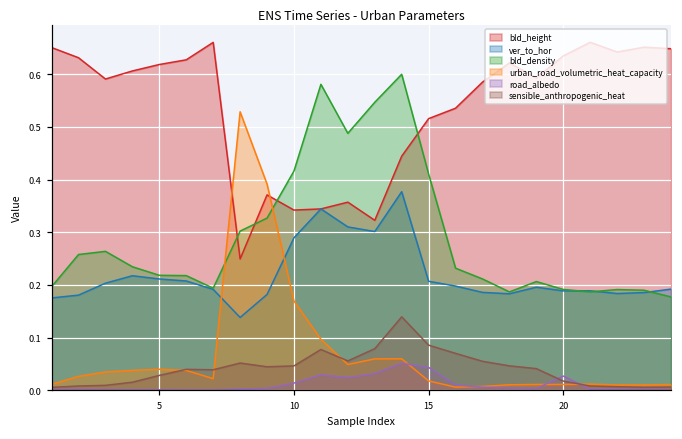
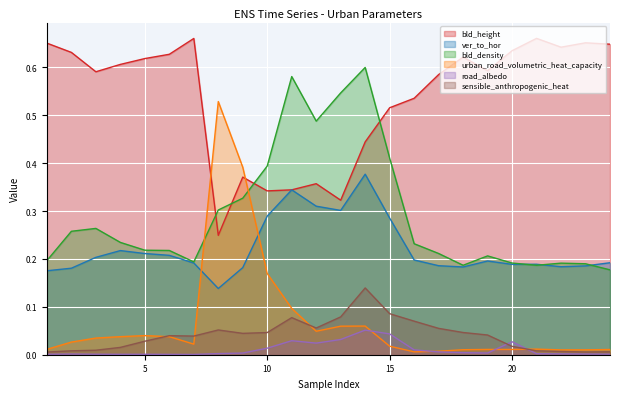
bld_density, 10: 0.42 -> 0.39
ver_to_hor, 15: 0.21 -> 0.29
